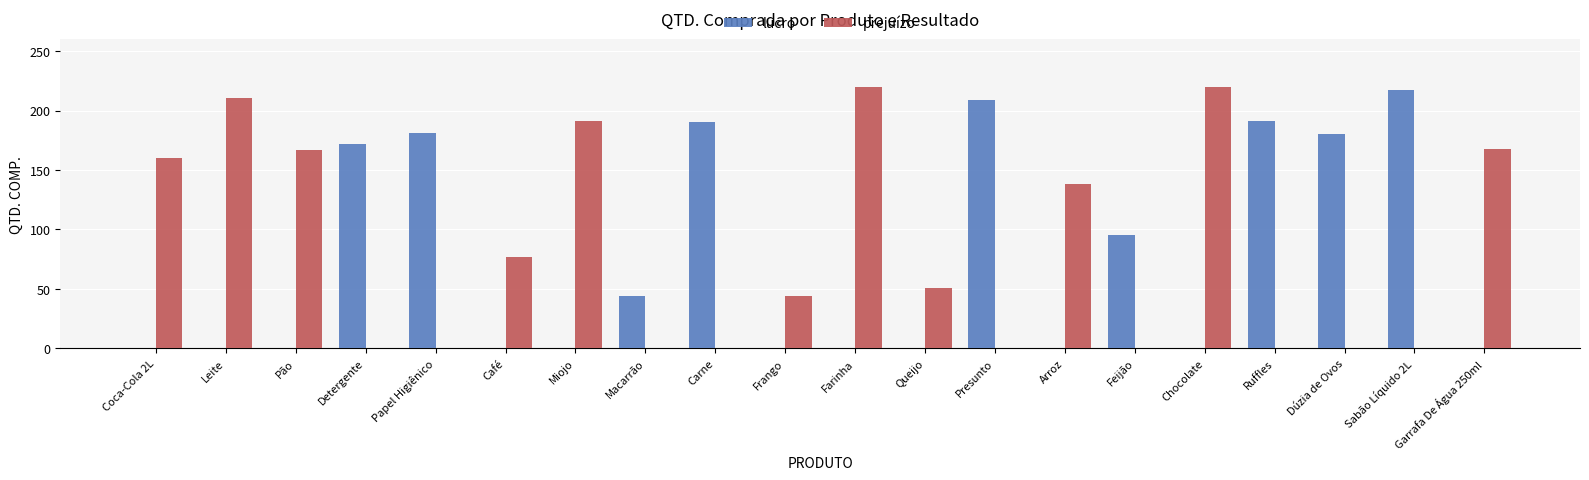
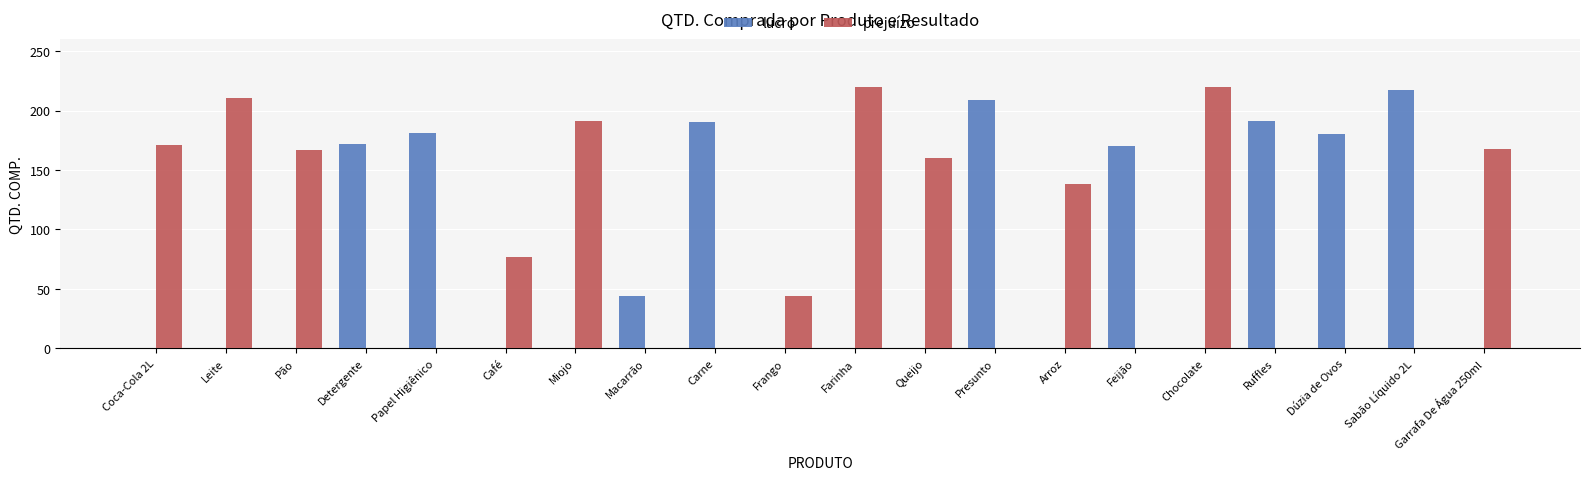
prejuízo, Coca-Cola 2L: 160 -> 171
prejuízo, Queijo: 51 -> 160
lucro, Feijão: 95 -> 170
